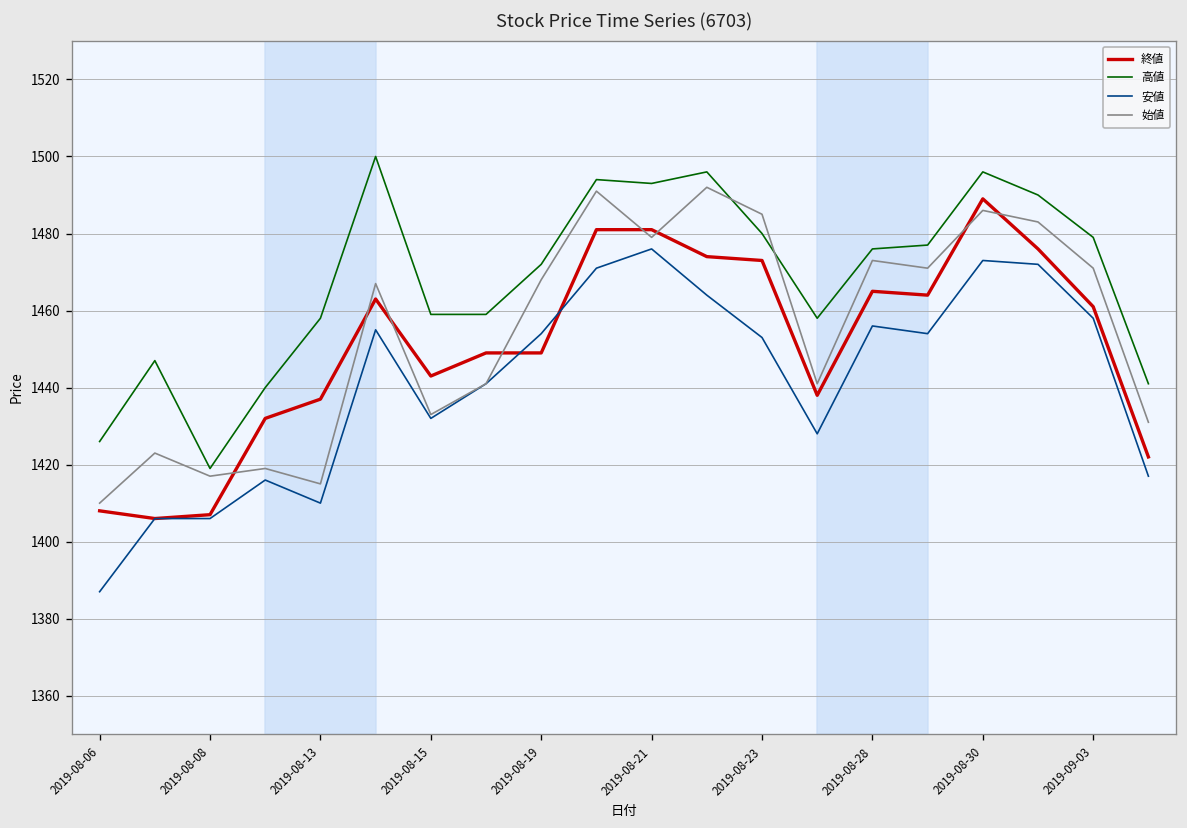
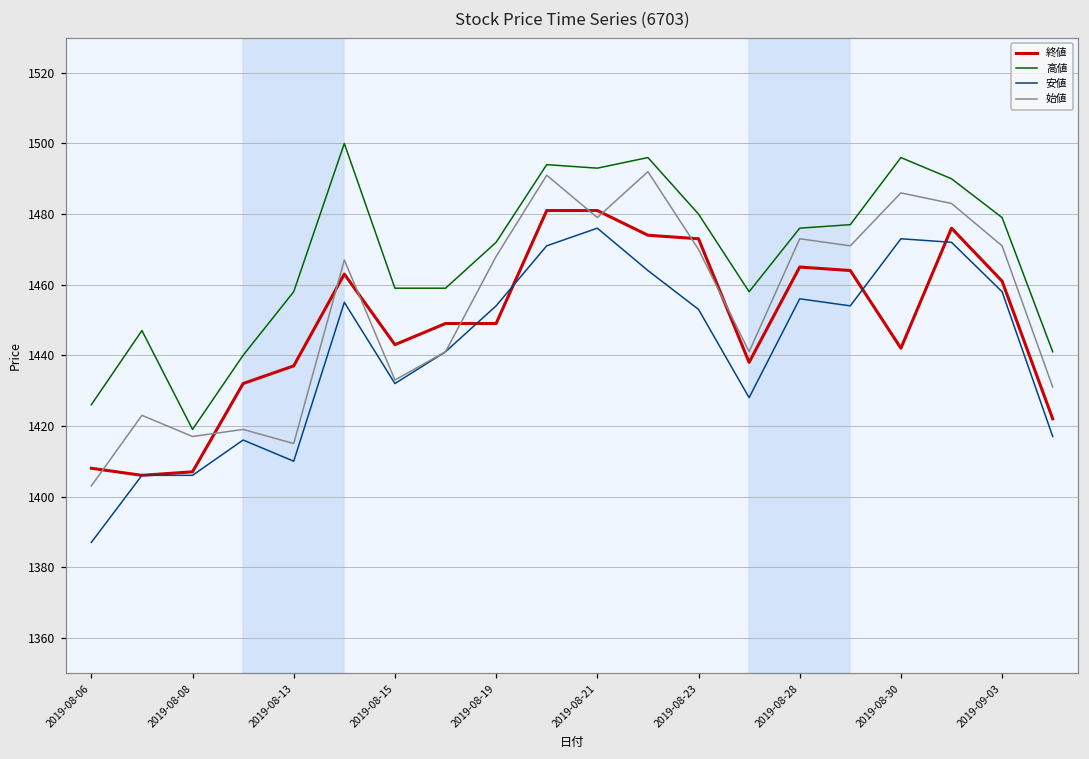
始値, 2019-08-06: 1410 -> 1403
始値, 2019-08-23: 1485 -> 1470
終値, 2019-08-30: 1489 -> 1442
